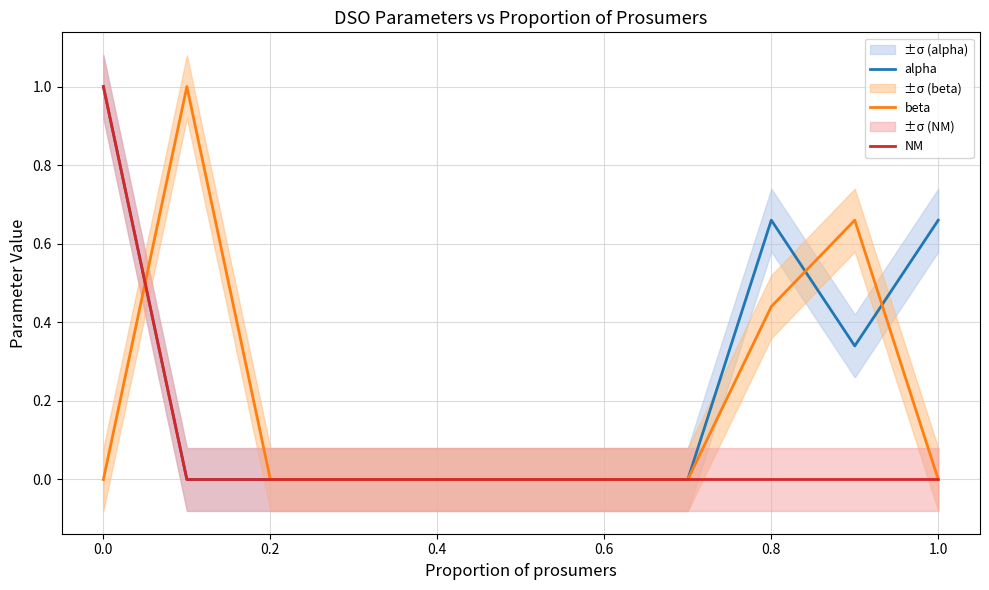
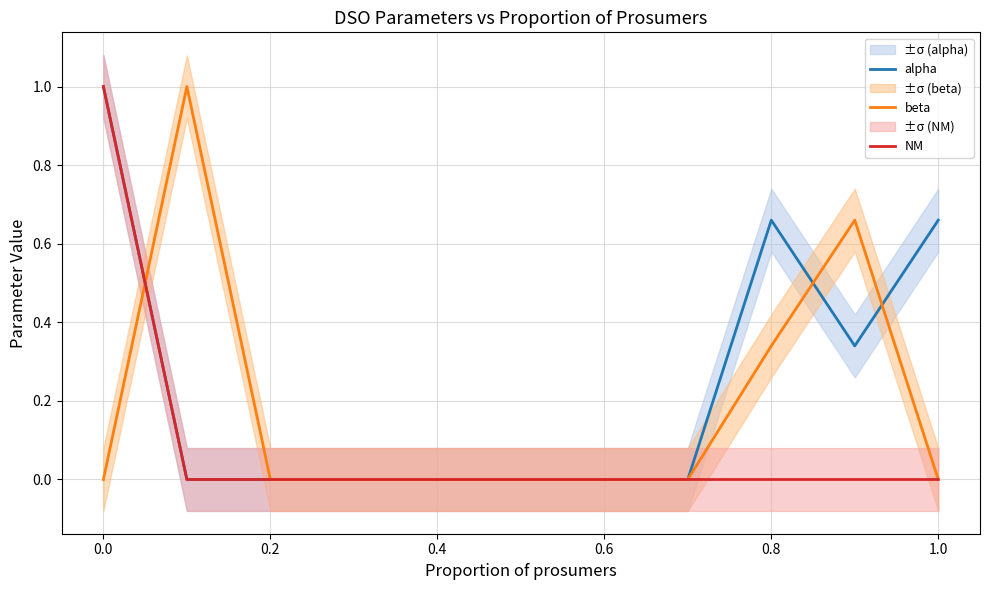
beta, 0.8: 0.44 -> 0.34
